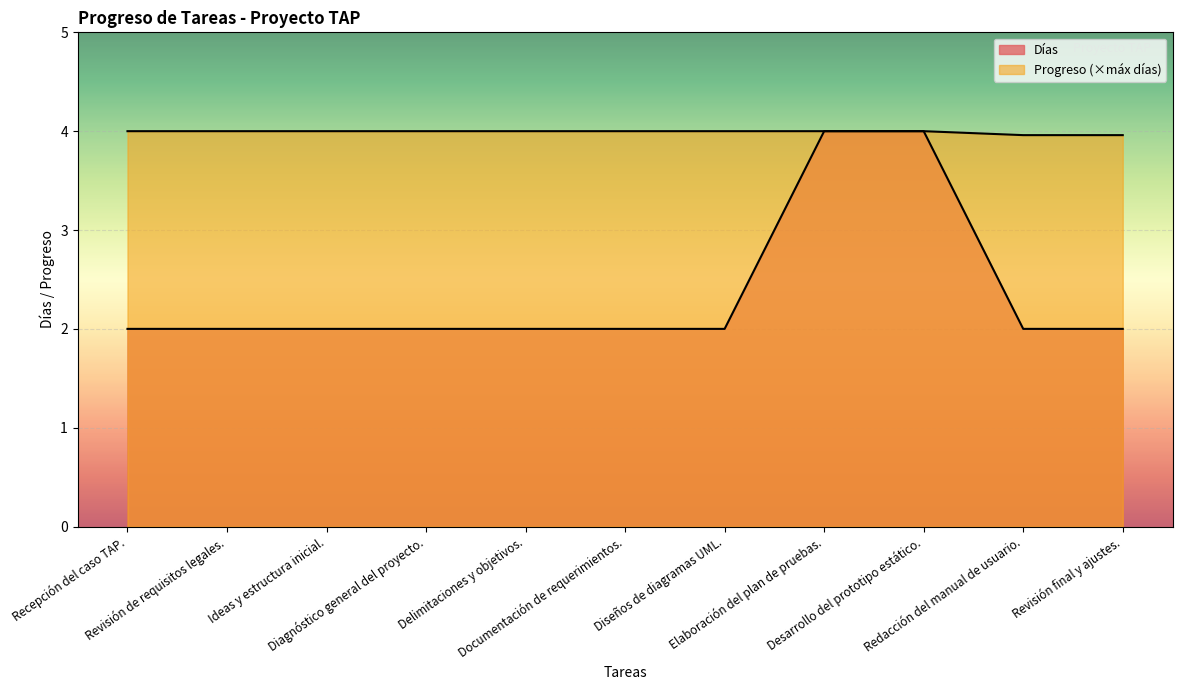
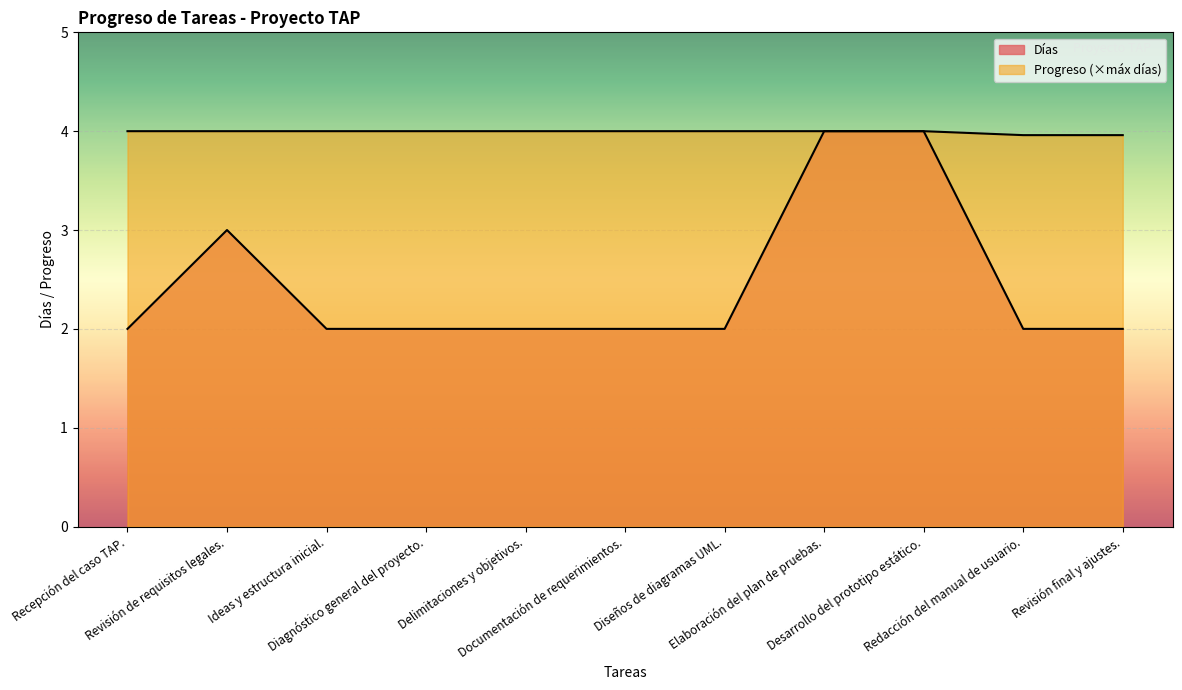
Días, Revisión de requisitos legales.: 2 -> 3
